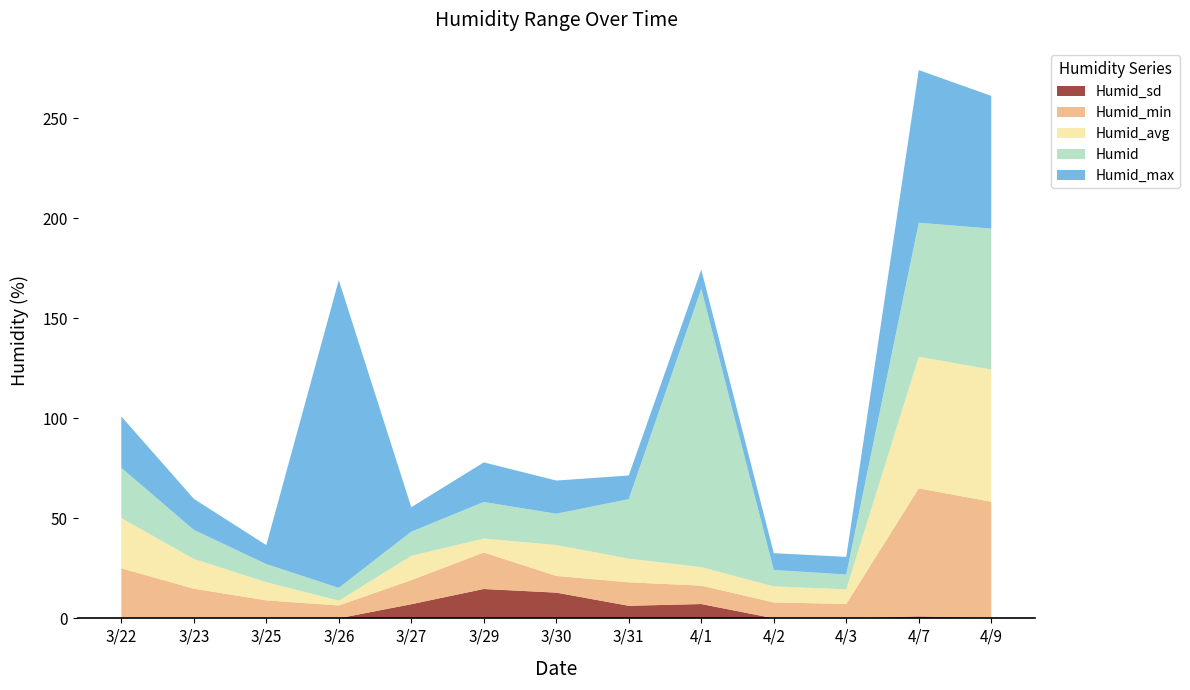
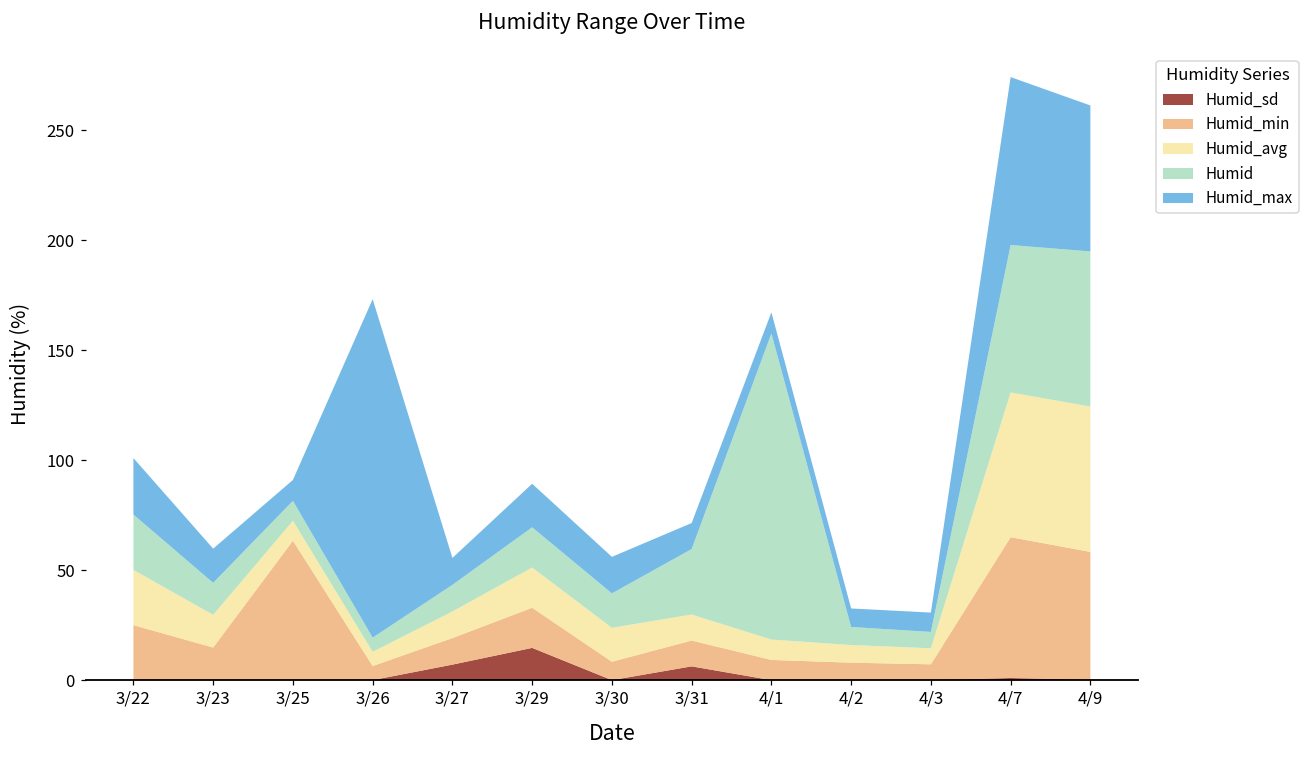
Humid_min, 3/25: 9 -> 63
Humid_avg, 3/26: 2 -> 6
Humid_avg, 3/29: 7 -> 18
Humid_sd, 3/30: 13 -> 0
Humid_sd, 4/1: 7 -> 0
